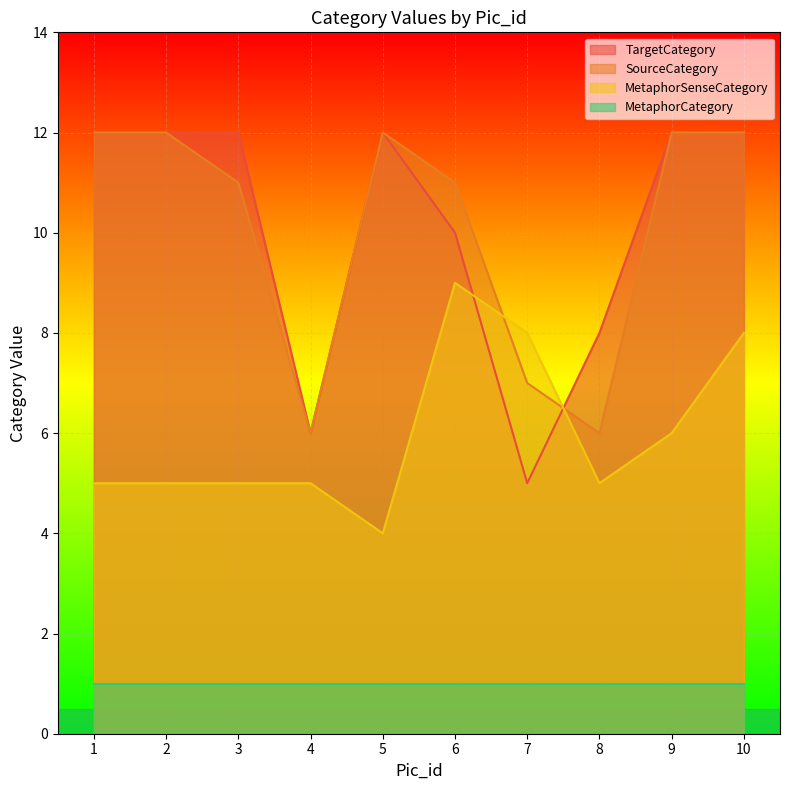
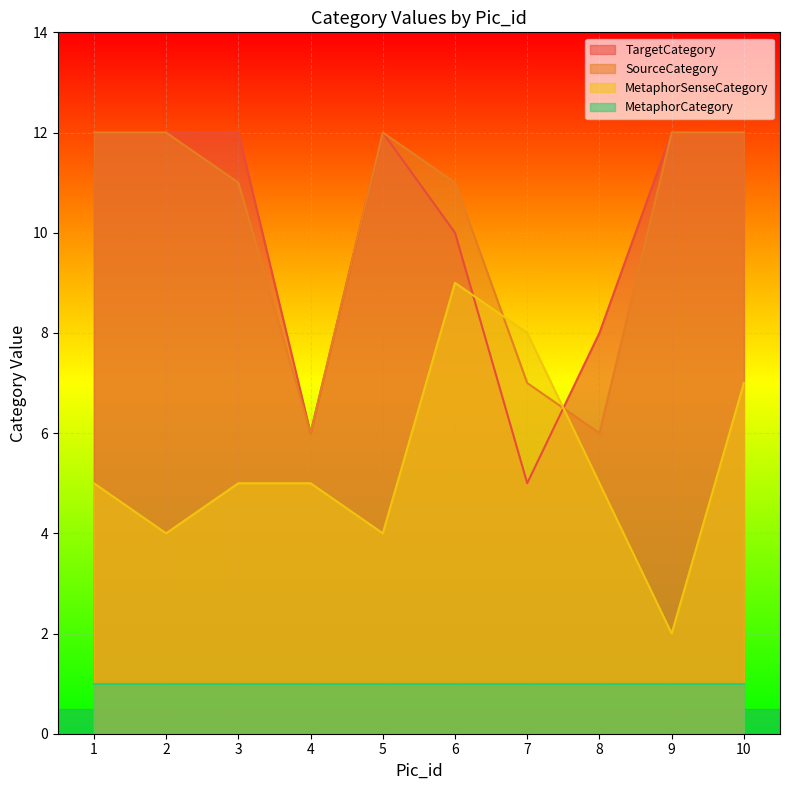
MetaphorSenseCategory, 2: 5 -> 4
MetaphorSenseCategory, 9: 6 -> 2
MetaphorSenseCategory, 10: 8 -> 7
